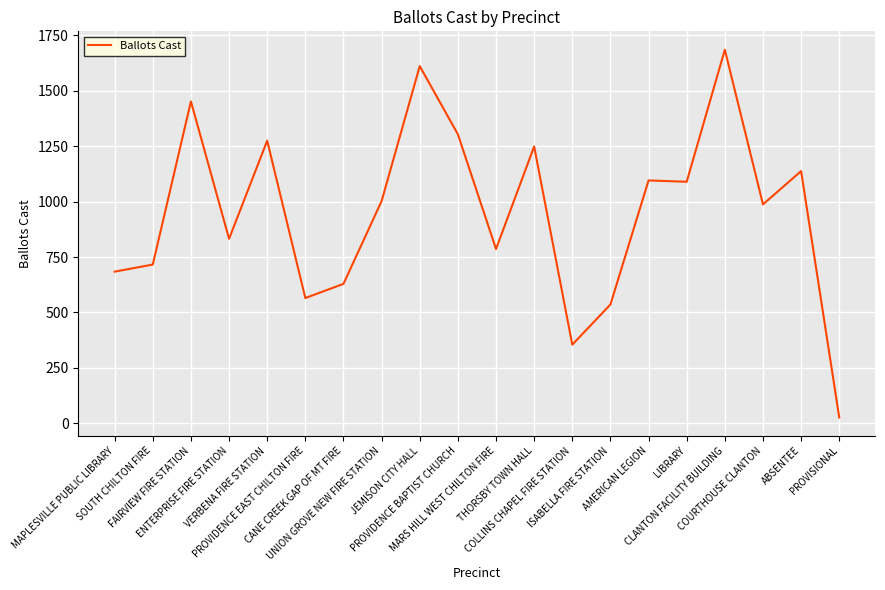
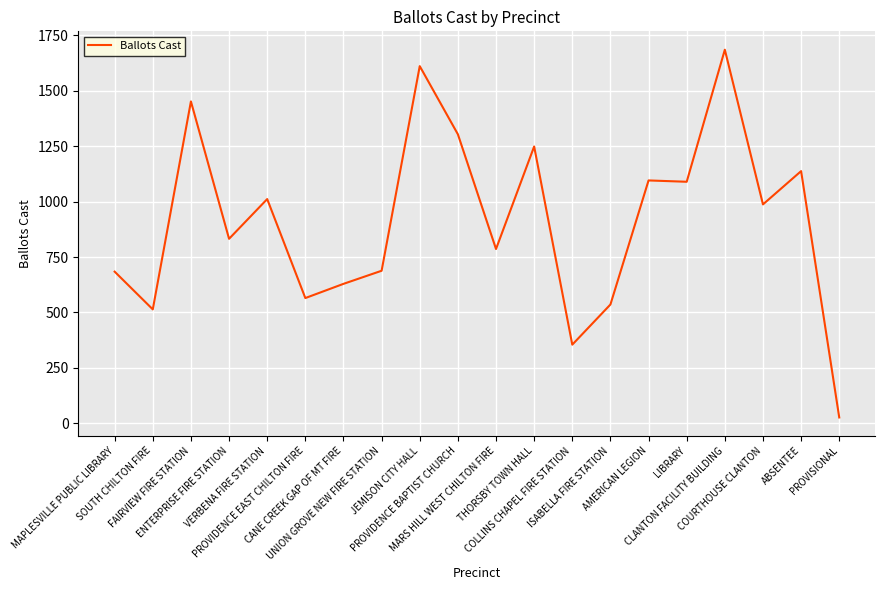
SOUTH CHILTON FIRE: 720 -> 510
VERBENA FIRE STATION: 1270 -> 1010
UNION GROVE NEW FIRE STATION: 1000 -> 690
